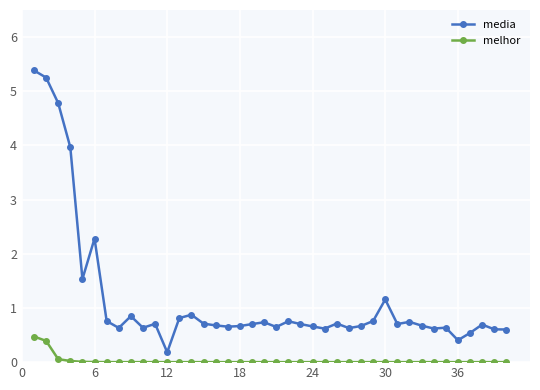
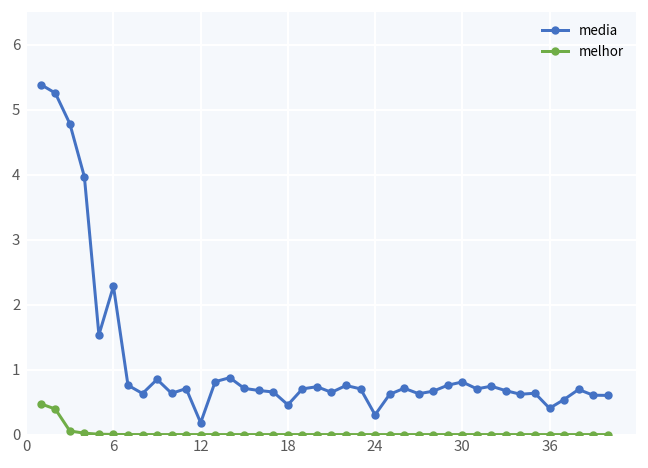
media, 18: 0.7 -> 0.5
media, 24: 0.7 -> 0.3
media, 30: 1.2 -> 0.8
